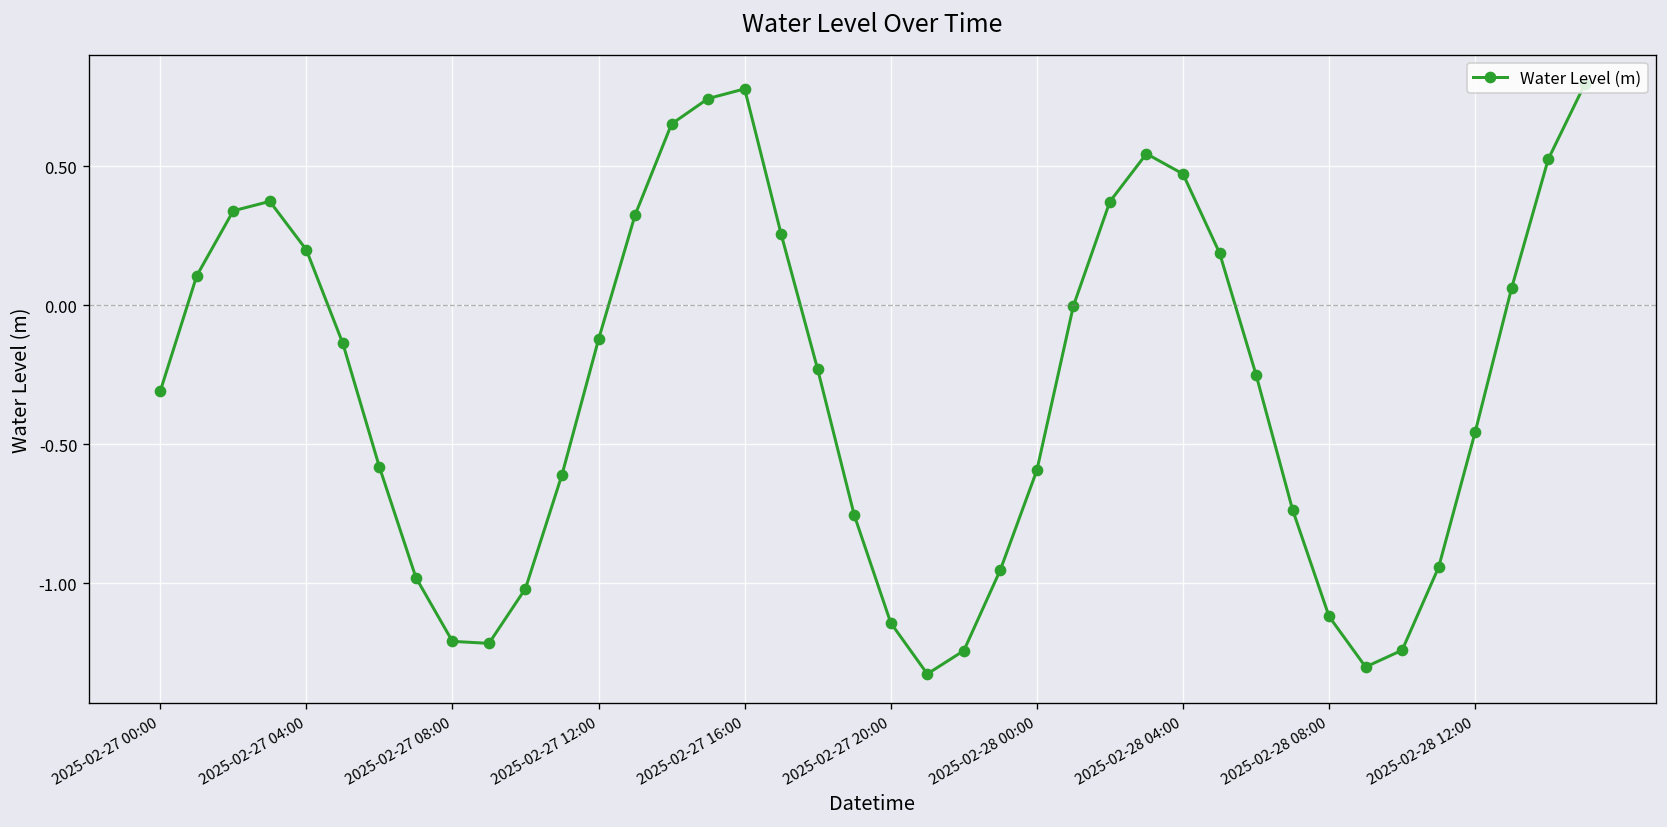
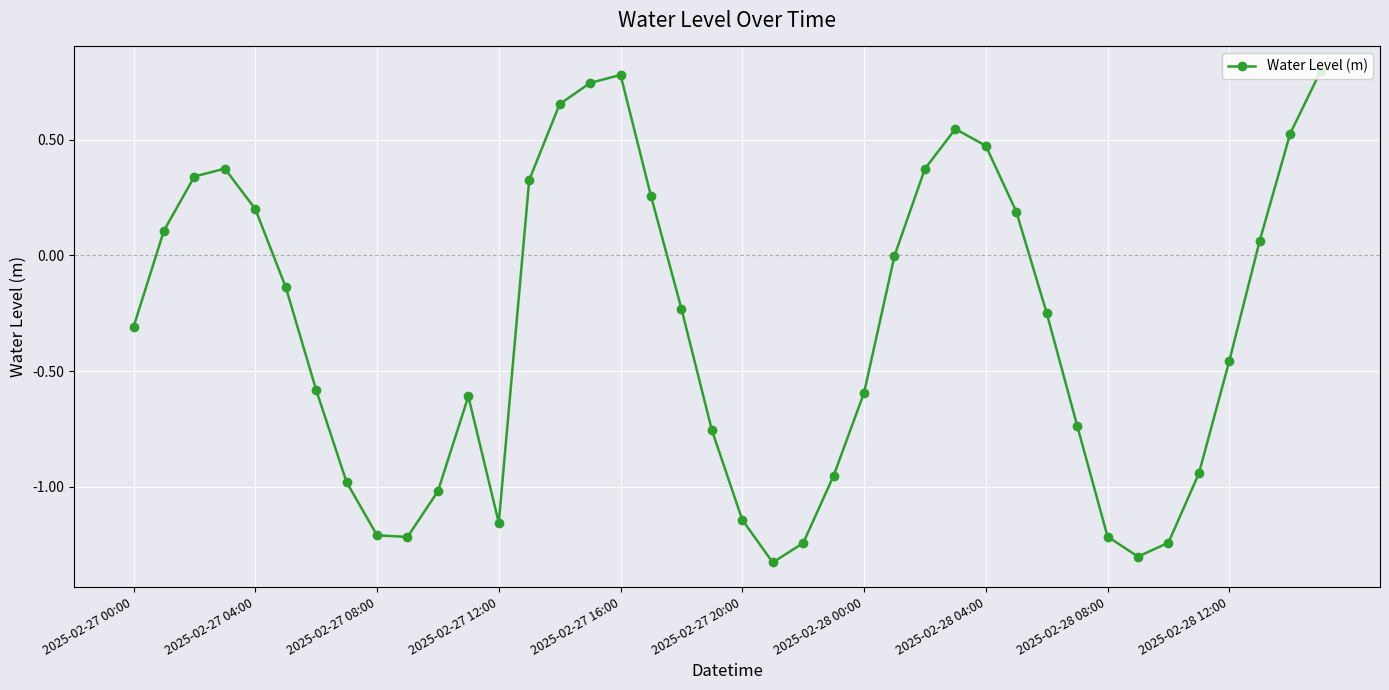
2025-02-27 12:00: -0.12 -> -1.15
2025-02-28 08:00: -1.12 -> -1.21
